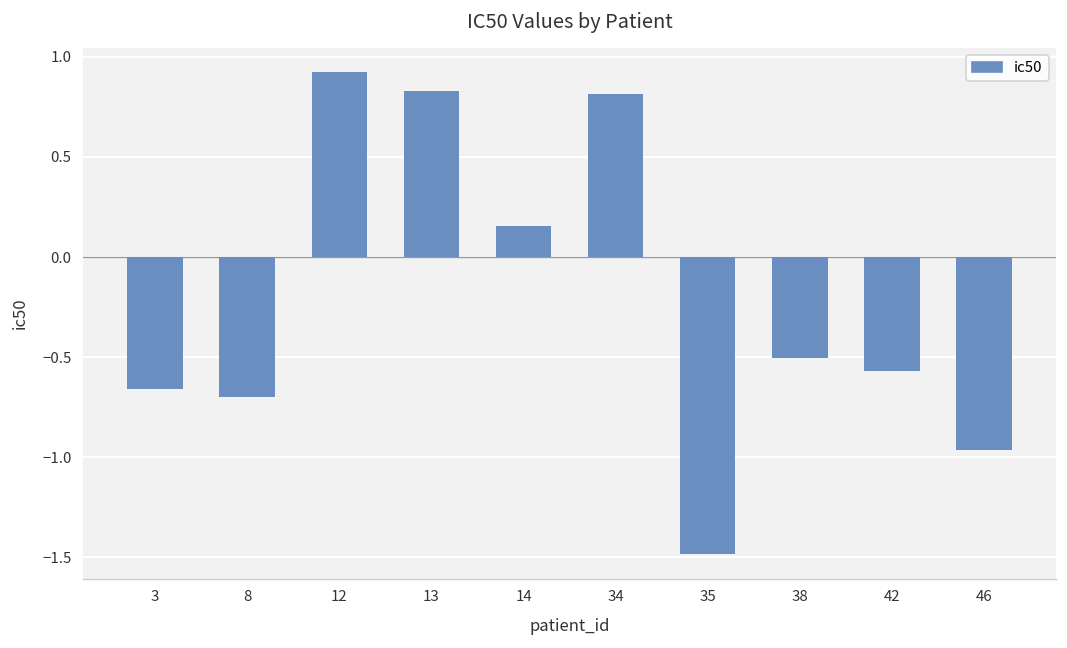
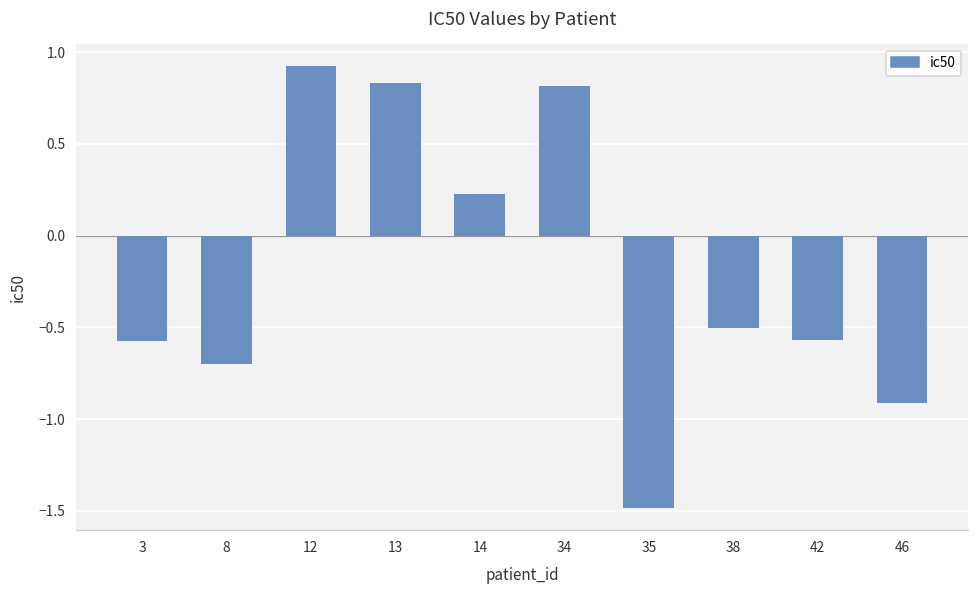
3: -0.66 -> -0.57
14: 0.16 -> 0.23
46: -0.96 -> -0.91
